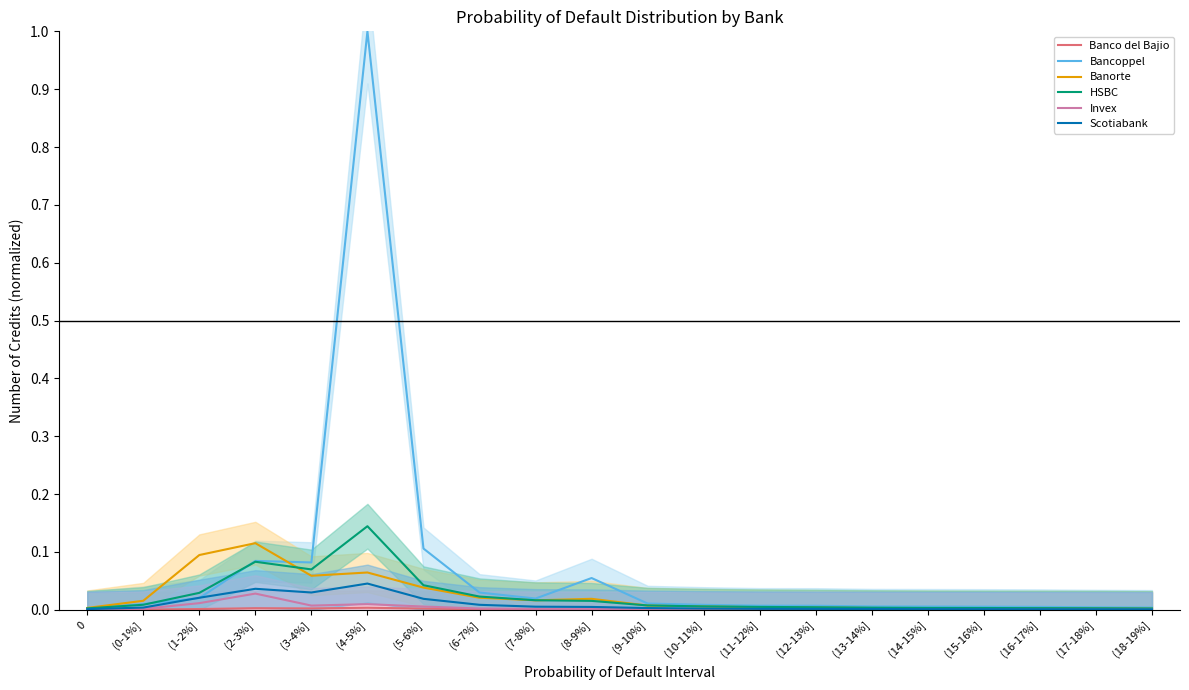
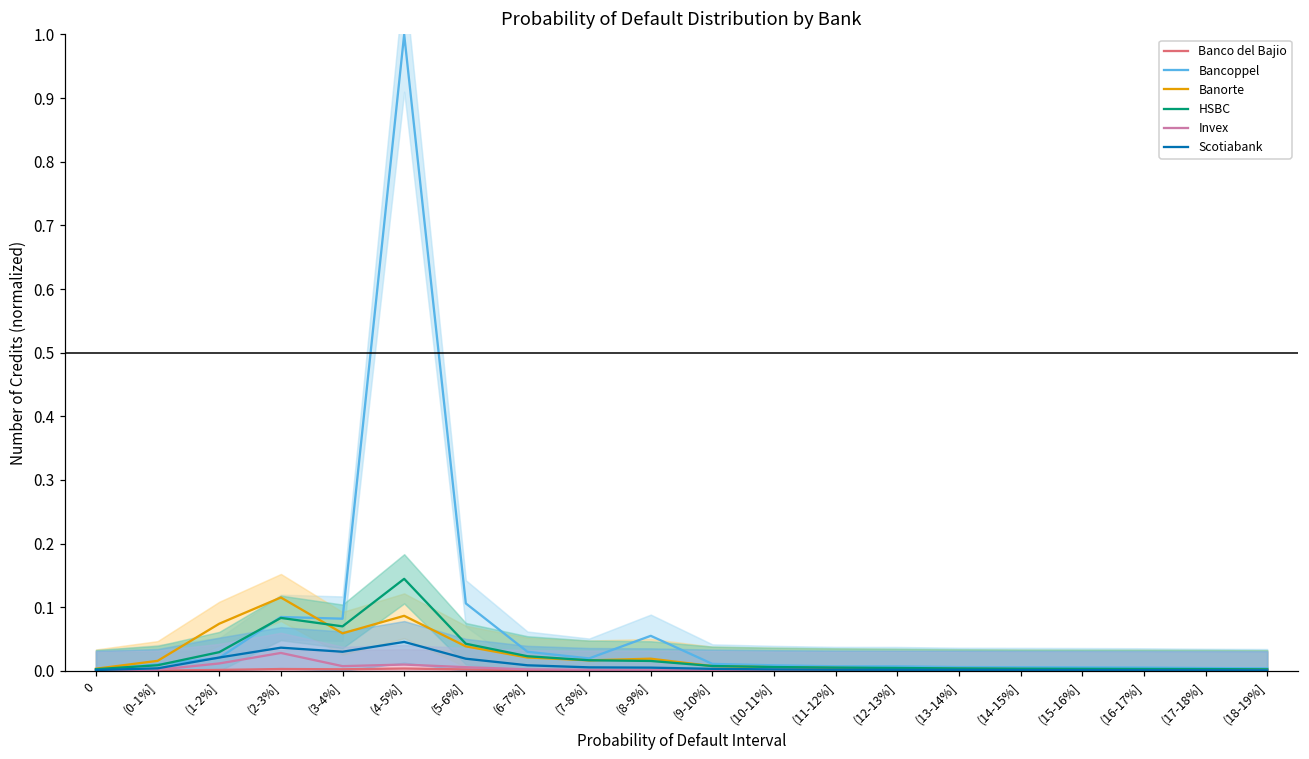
Banorte, (1-2%]: 0.09 -> 0.07
Banorte, (4-5%]: 0.06 -> 0.09
